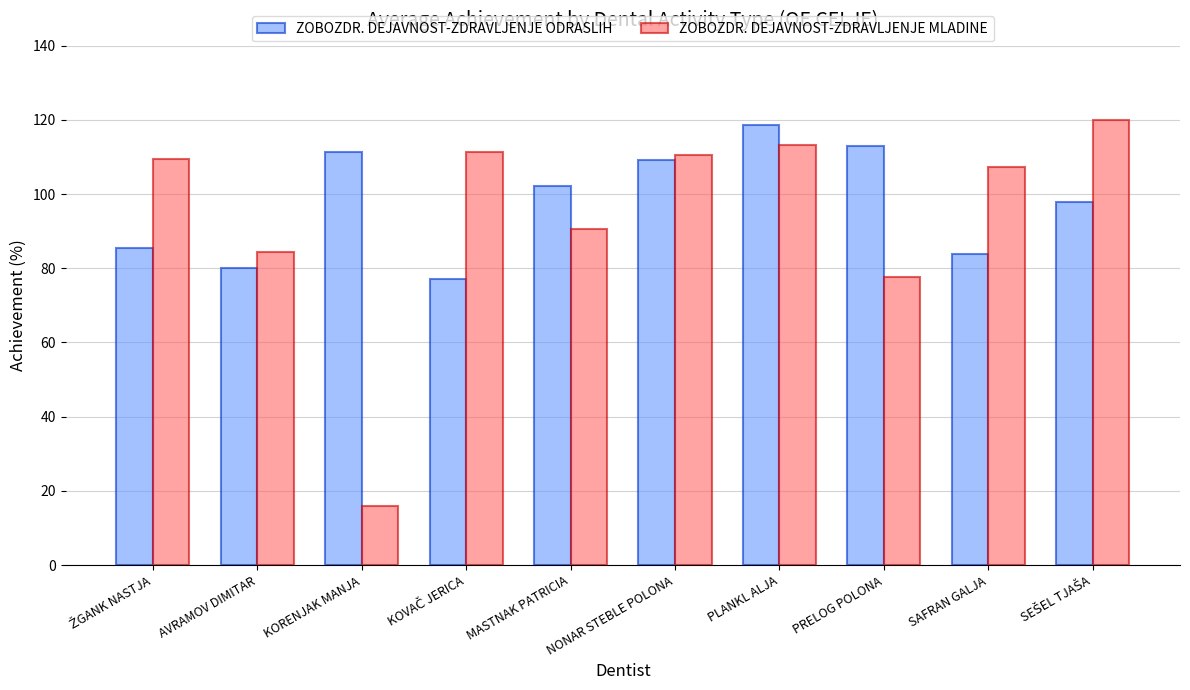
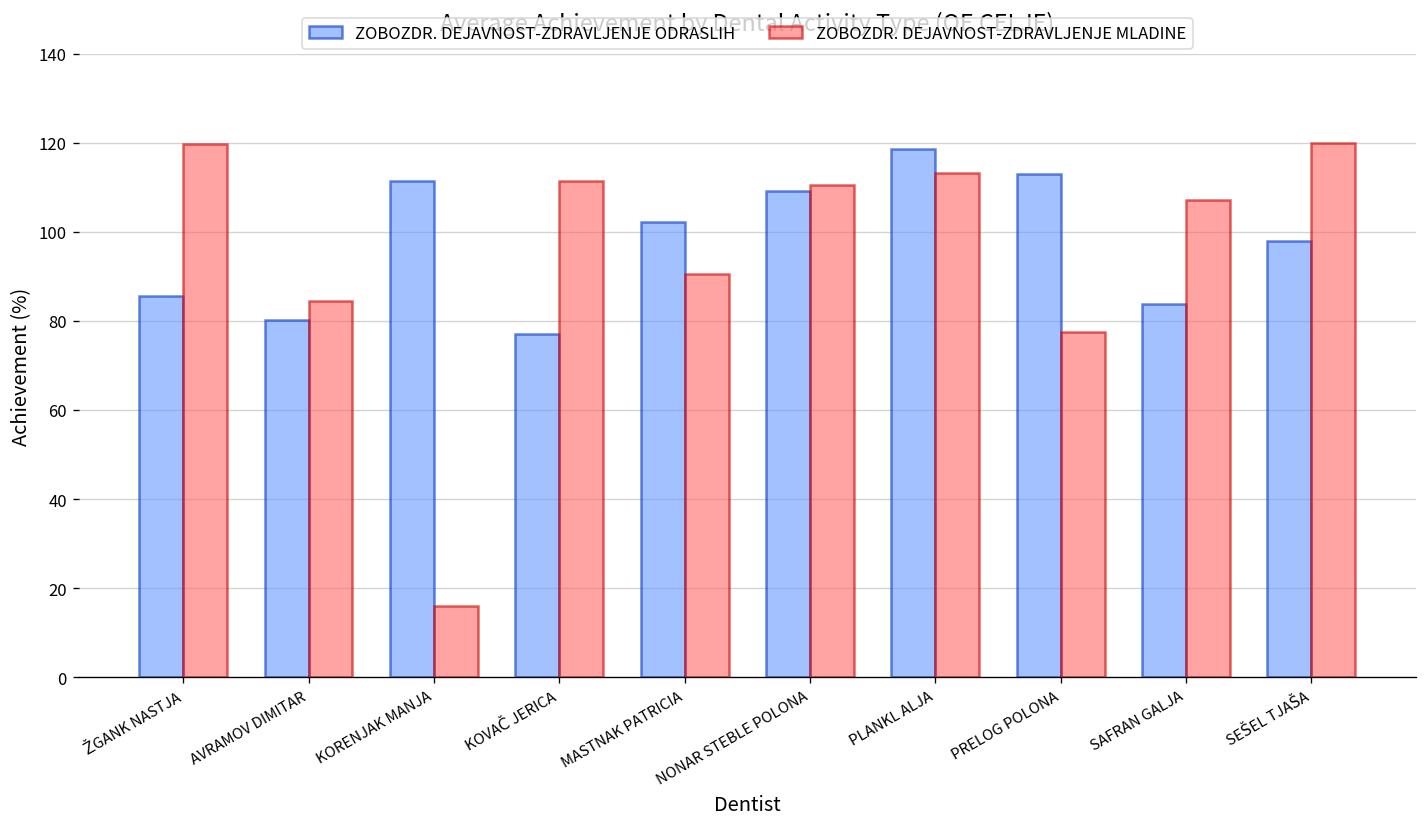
ZOBOZDR. DEJAVNOST-ZDRAVLJENJE MLADINE, ŽGANK NASTJA: 109 -> 120
